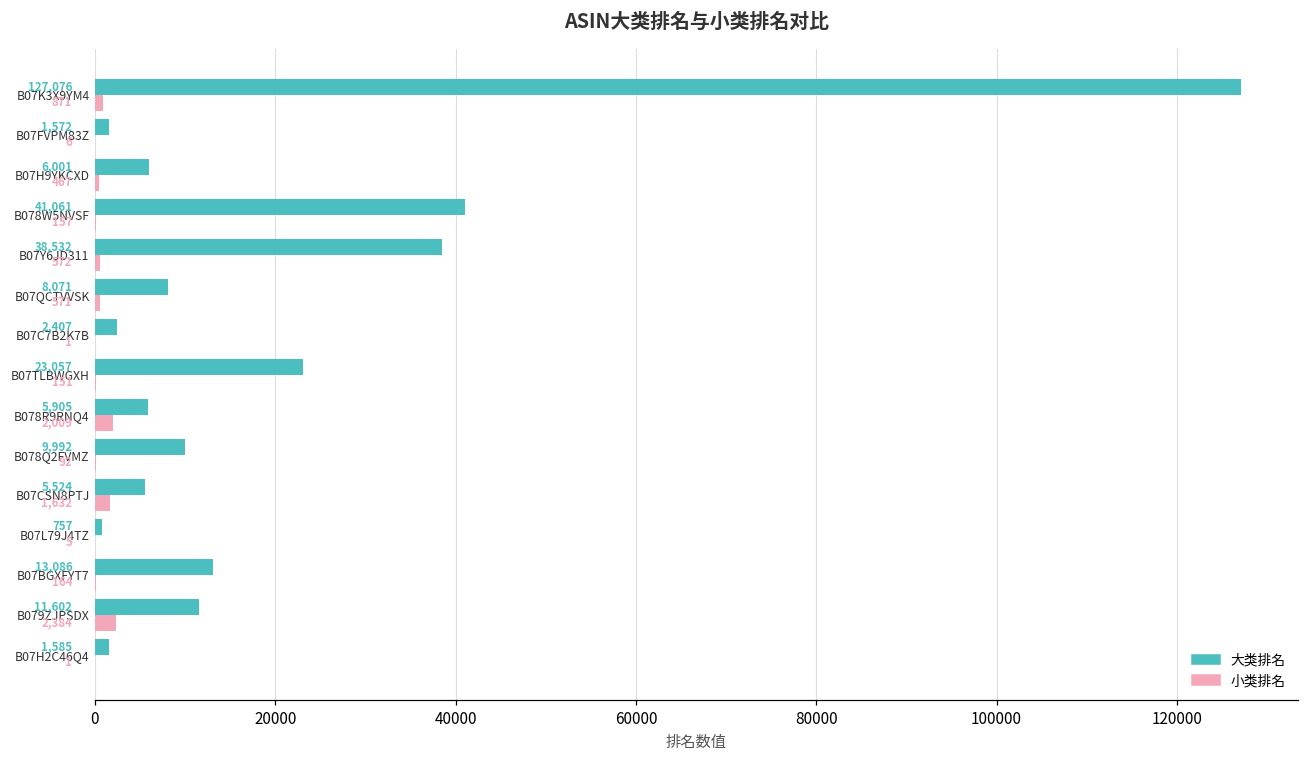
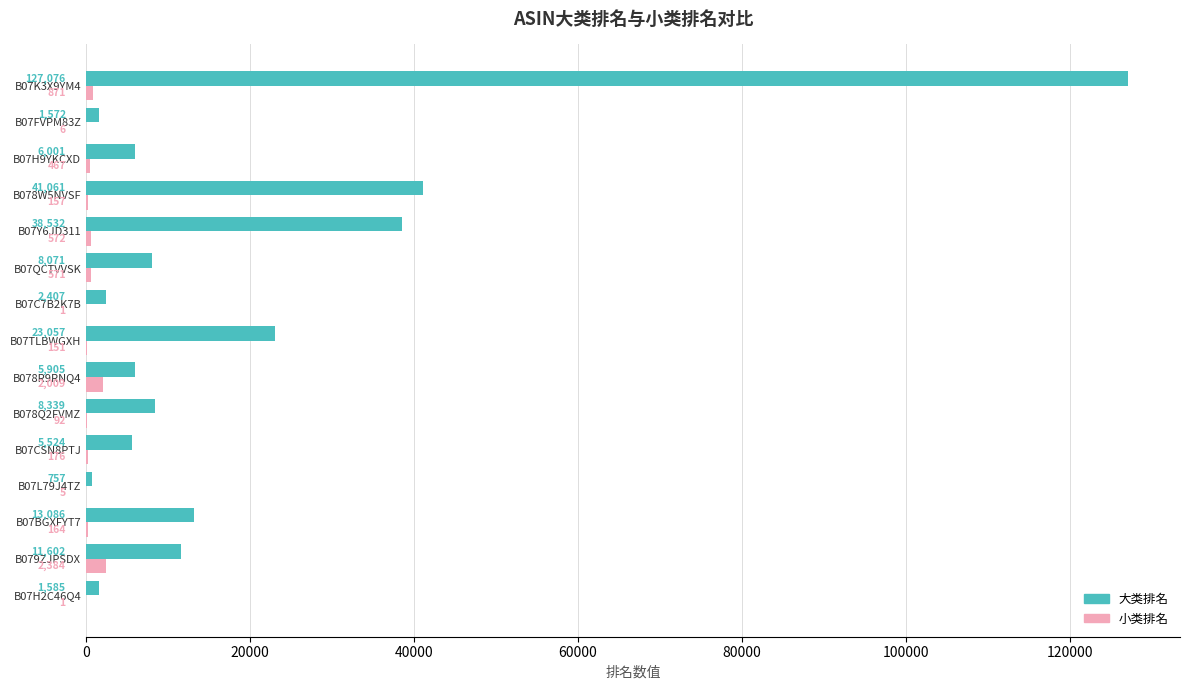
大类排名, B078Q2FVMZ: 9,992 -> 8,339
小类排名, B07CSN8PTJ: 1,632 -> 176
